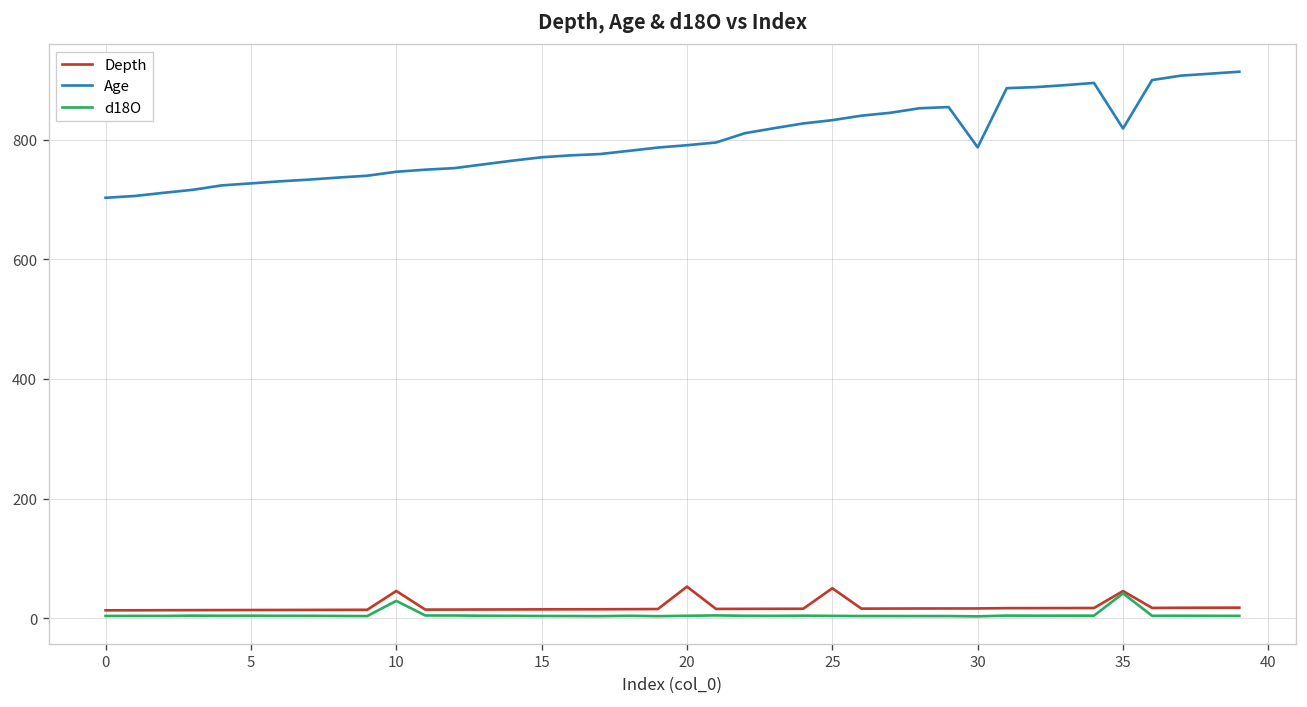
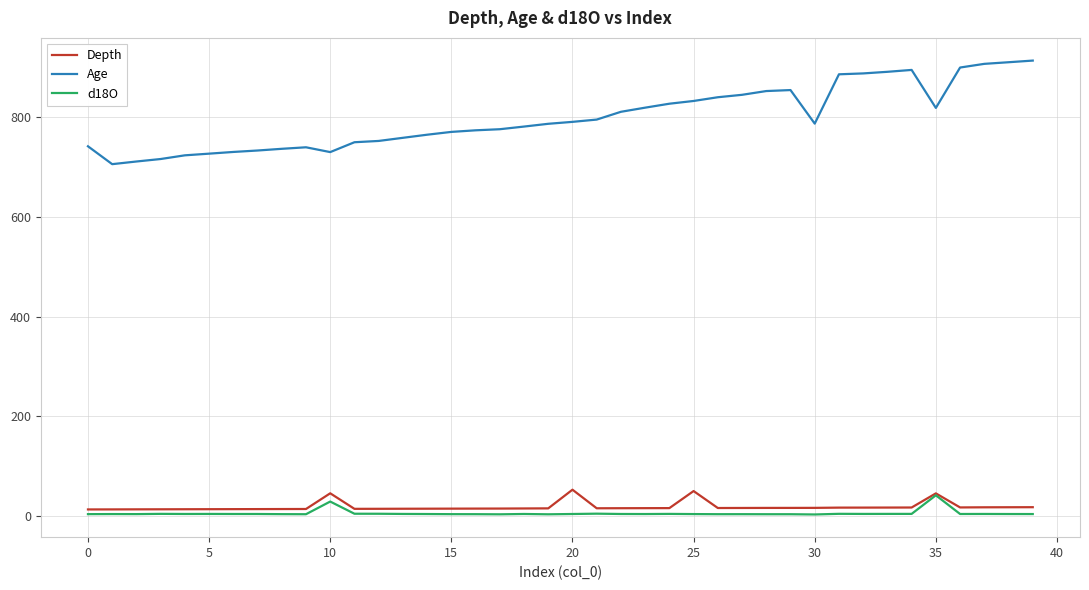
Age, 0: 700 -> 740
Age, 10: 750 -> 730
